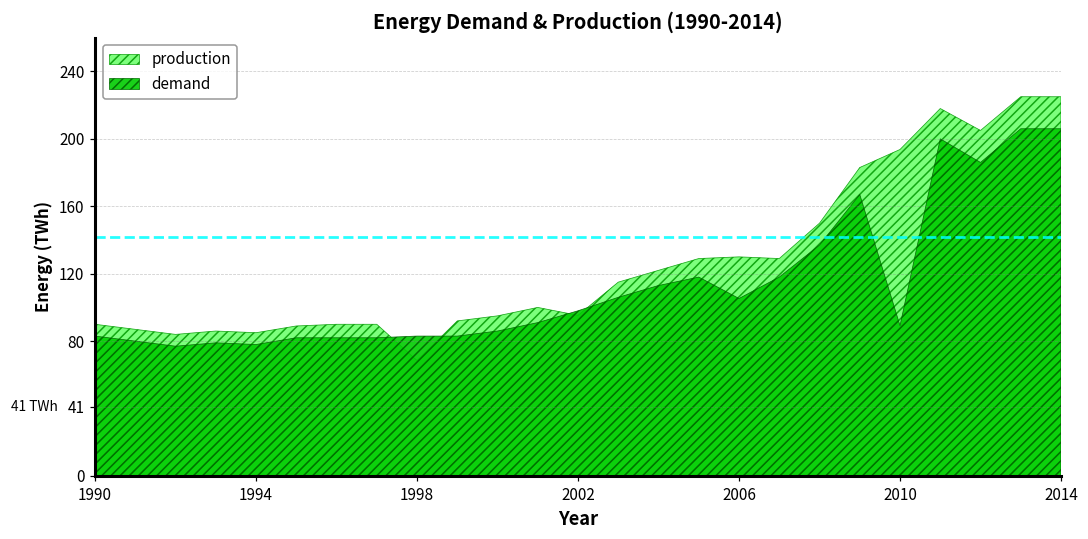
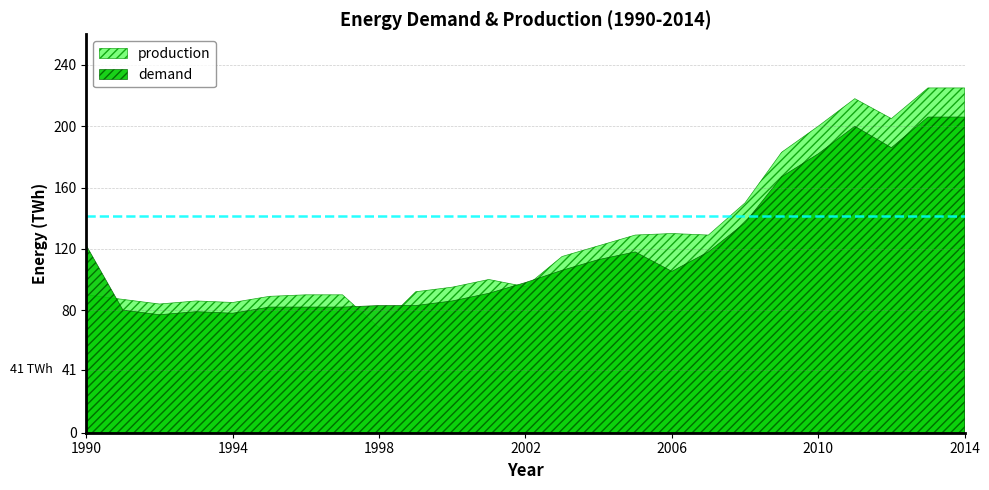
demand, 1990: 83 -> 122
production, 2010: 194 -> 200
demand, 2010: 89 -> 182
